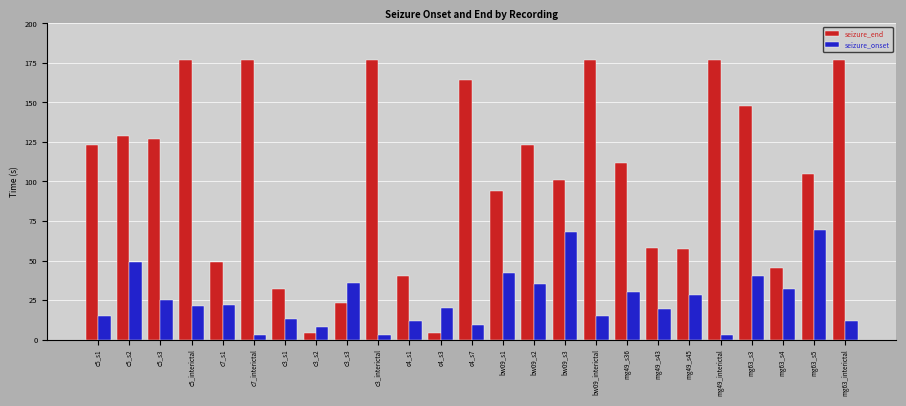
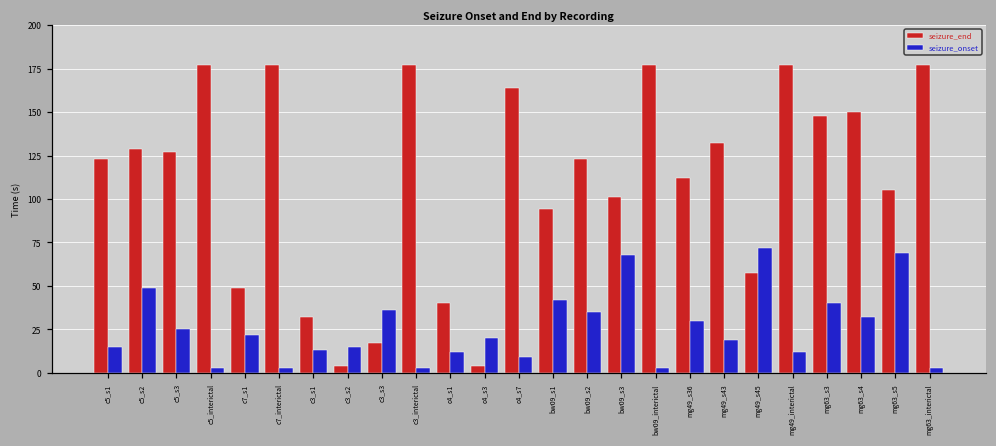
seizure_onset, c5_interictal: 21 -> 3
seizure_onset, c3_s2: 8 -> 15
seizure_end, c3_s3: 23 -> 17
seizure_onset, bw09_interictal: 15 -> 3
seizure_end, mg49_s43: 58 -> 132
seizure_onset, mg49_s45: 28 -> 72
seizure_onset, mg49_interictal: 3 -> 12
seizure_end, mg63_s4: 45 -> 150
seizure_onset, mg63_interictal: 12 -> 3
